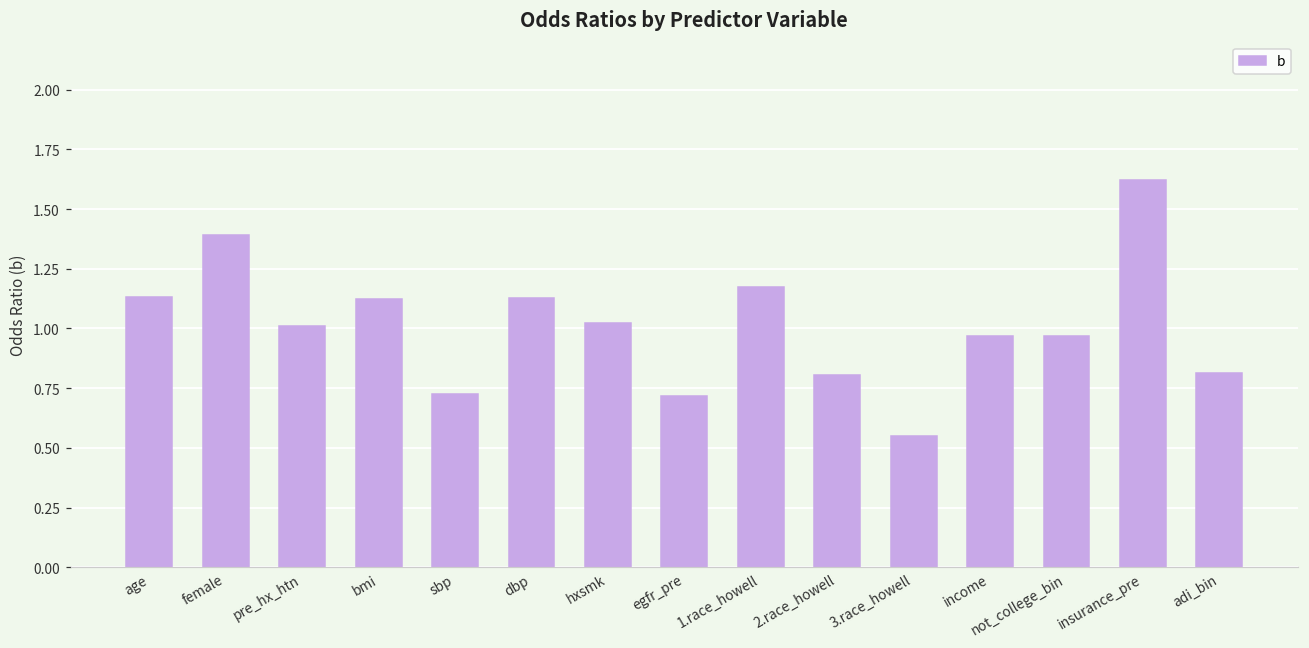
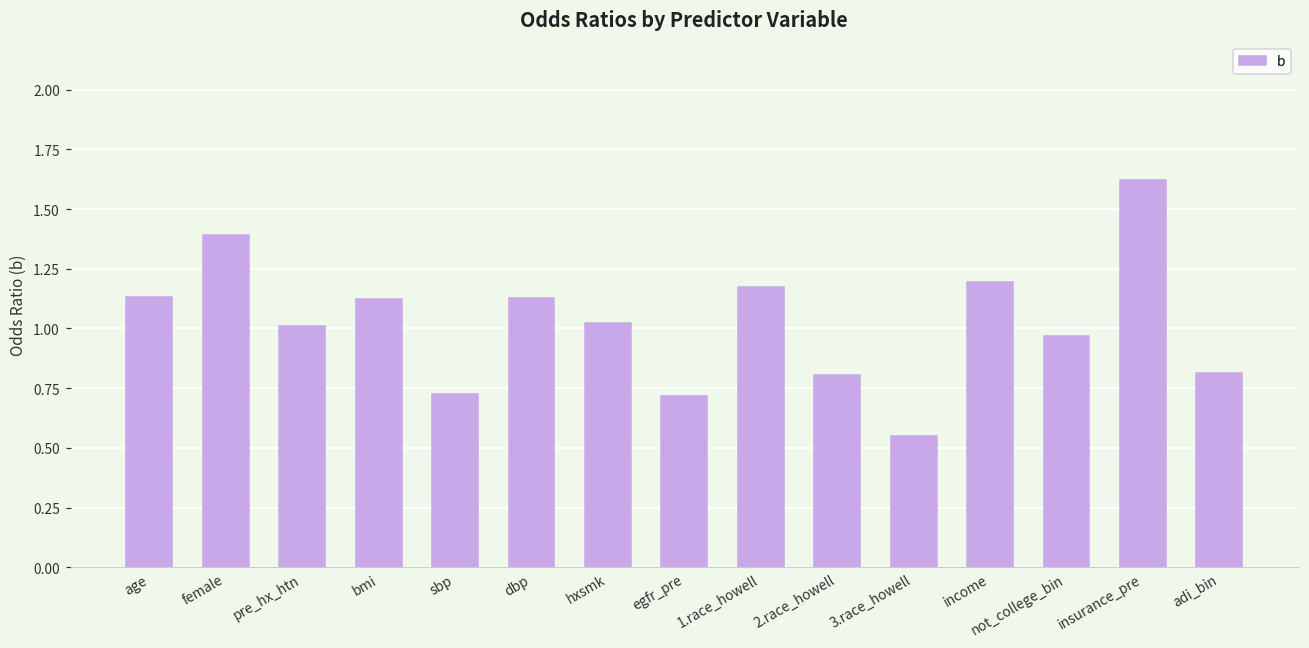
income: 0.97 -> 1.20
